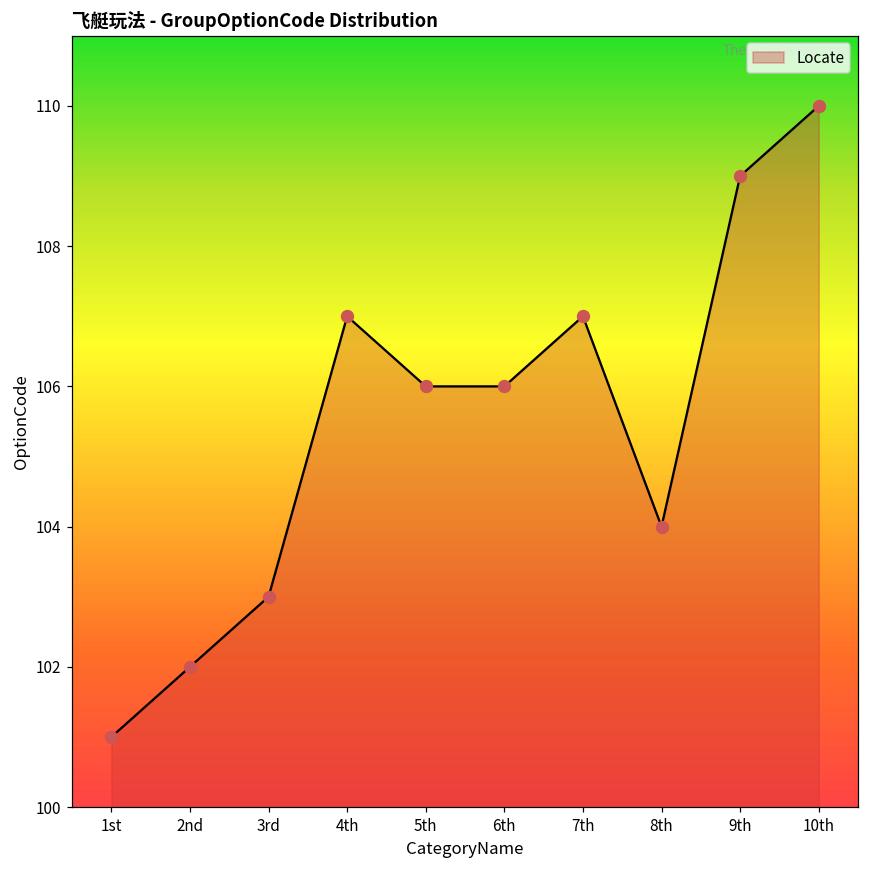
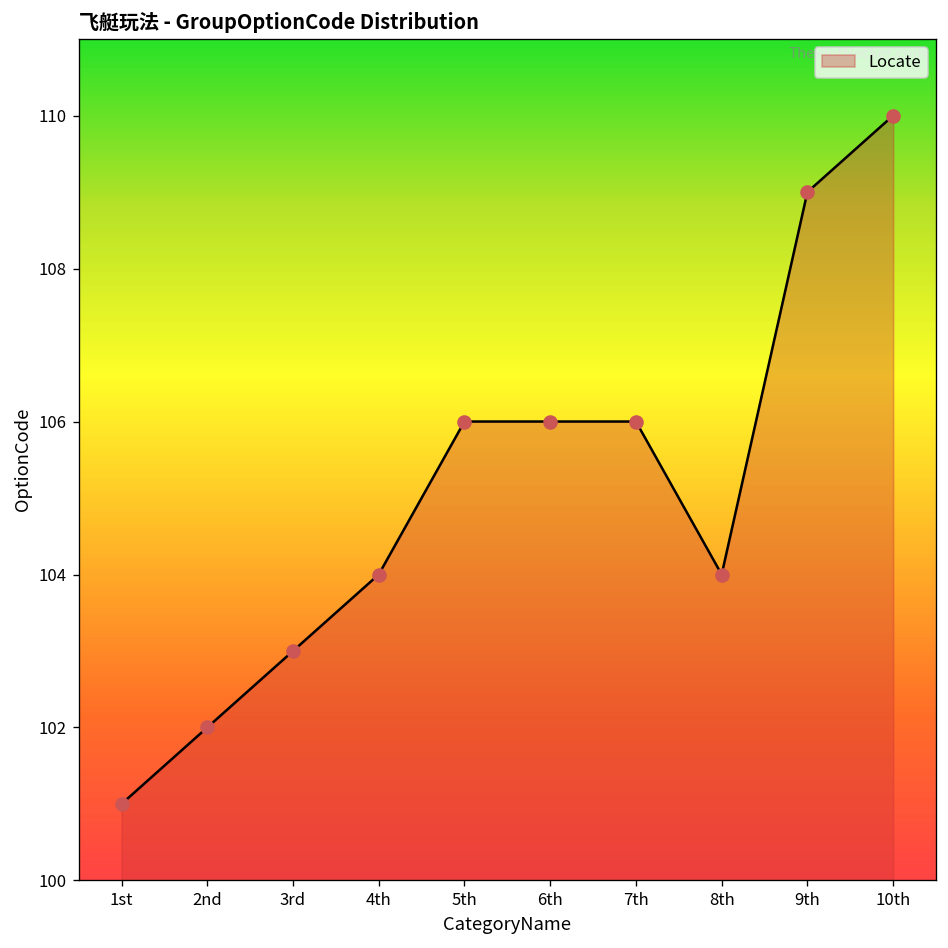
4th: 107 -> 104
7th: 107 -> 106
